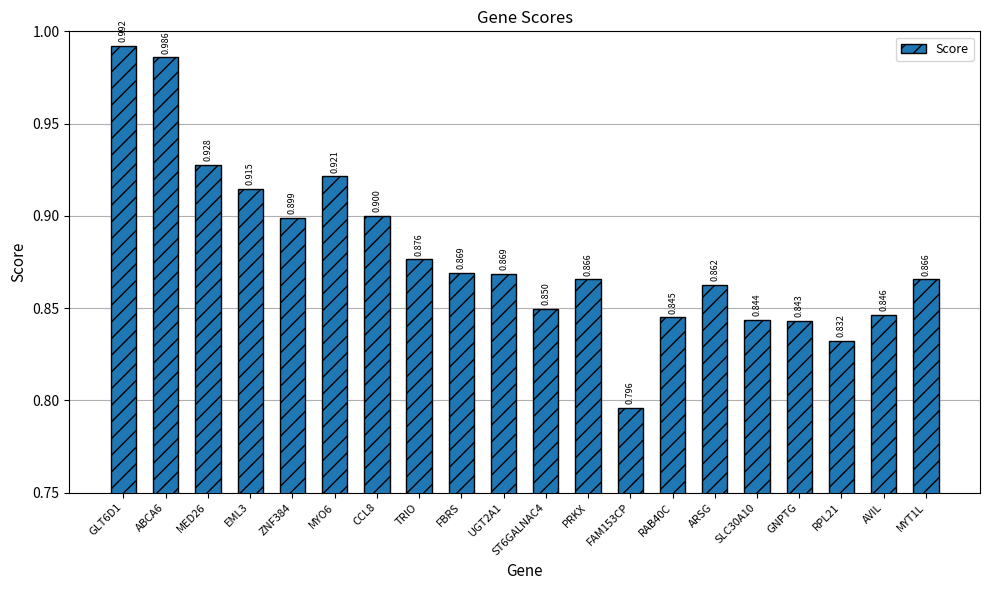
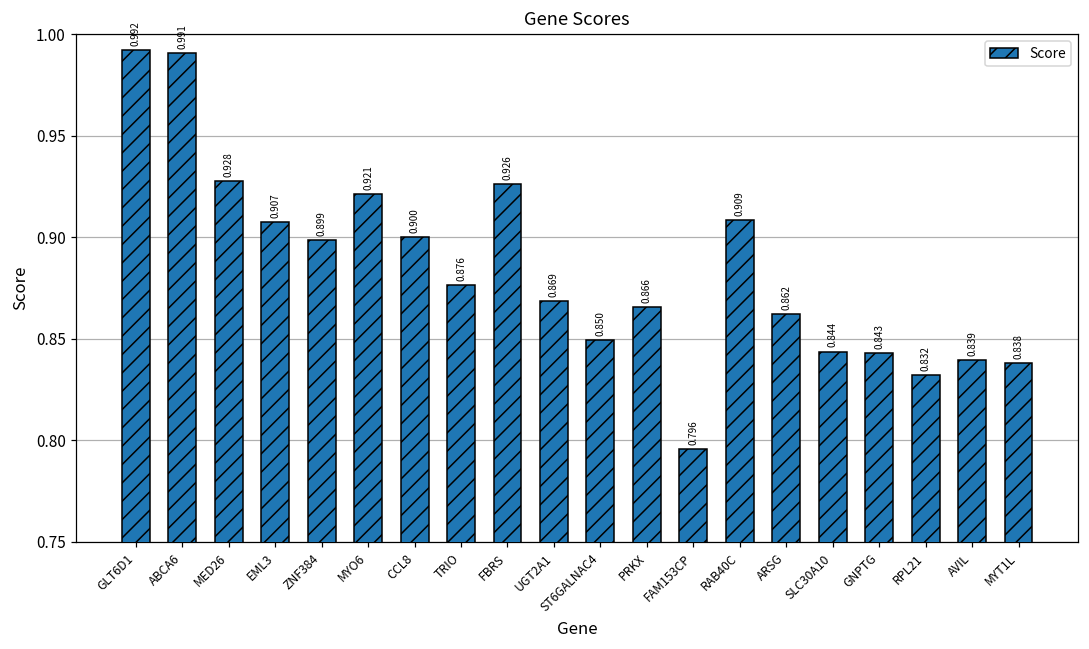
ABCA6: 0.986 -> 0.991
EML3: 0.915 -> 0.907
FBRS: 0.869 -> 0.926
RAB40C: 0.845 -> 0.909
AVIL: 0.846 -> 0.839
MYT1L: 0.866 -> 0.838
